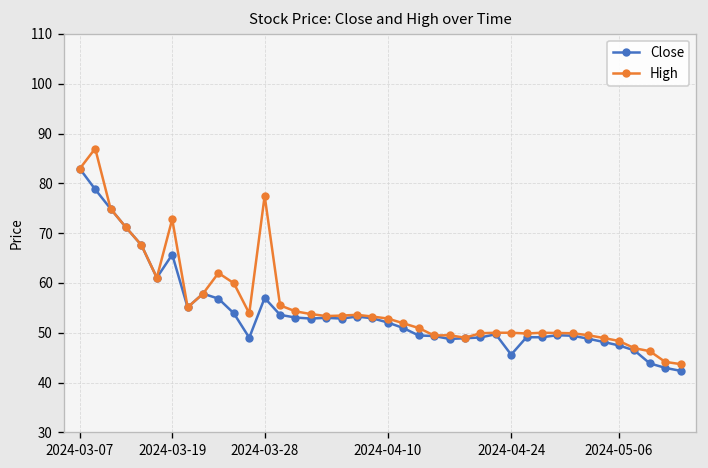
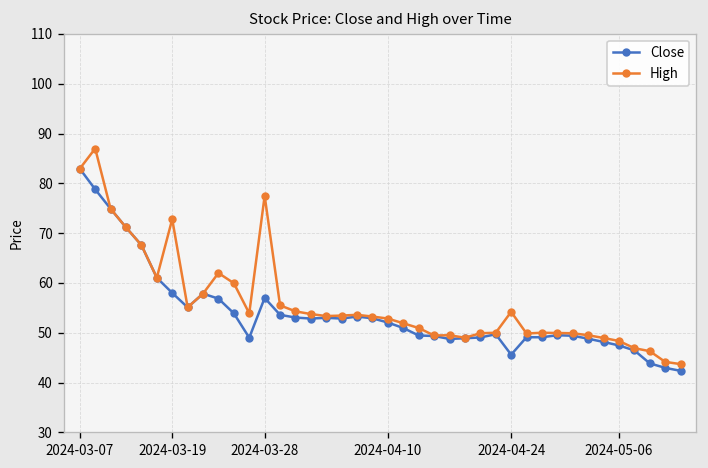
Close, 2024-03-19: 66 -> 58
High, 2024-04-24: 50 -> 54
